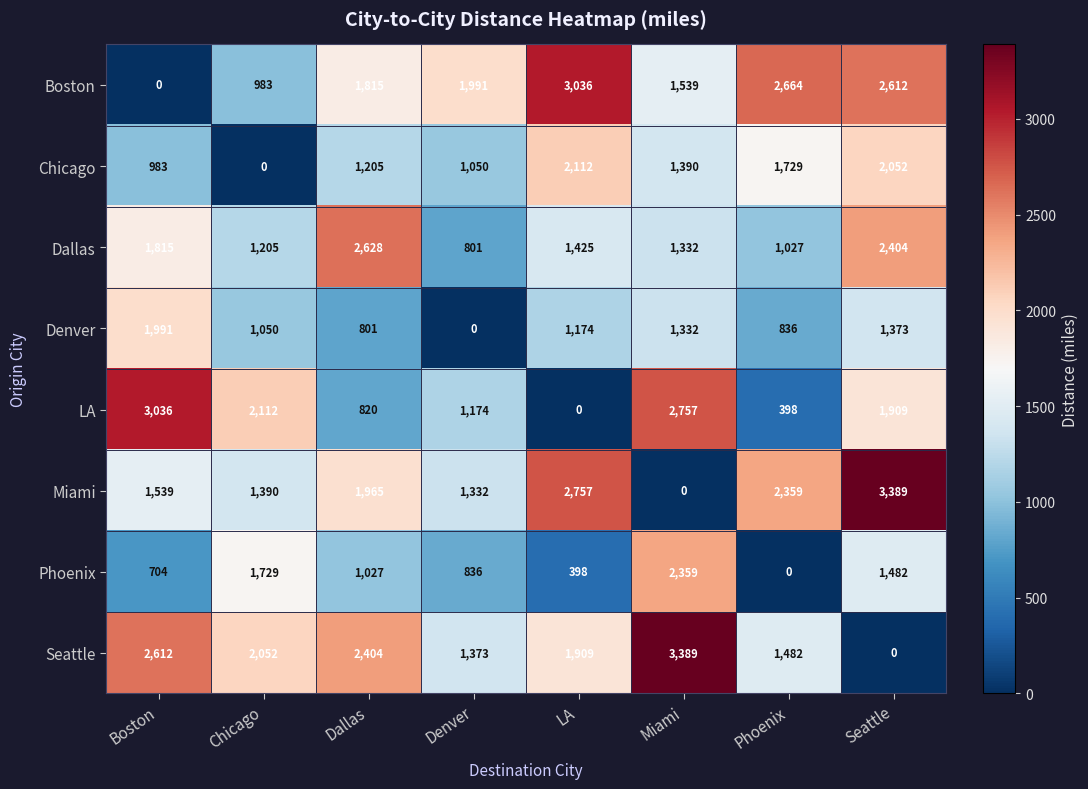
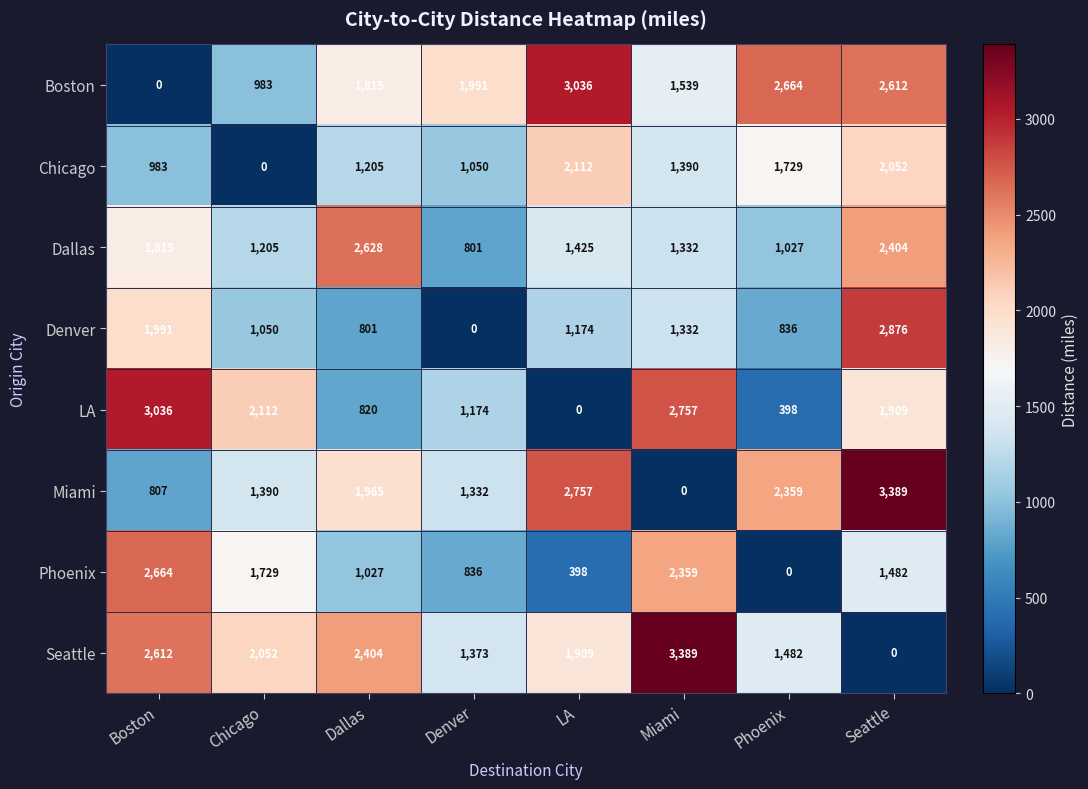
Denver, Seattle: 1,373 -> 2,876
Miami, Boston: 1,539 -> 807
Phoenix, Boston: 704 -> 2,664
